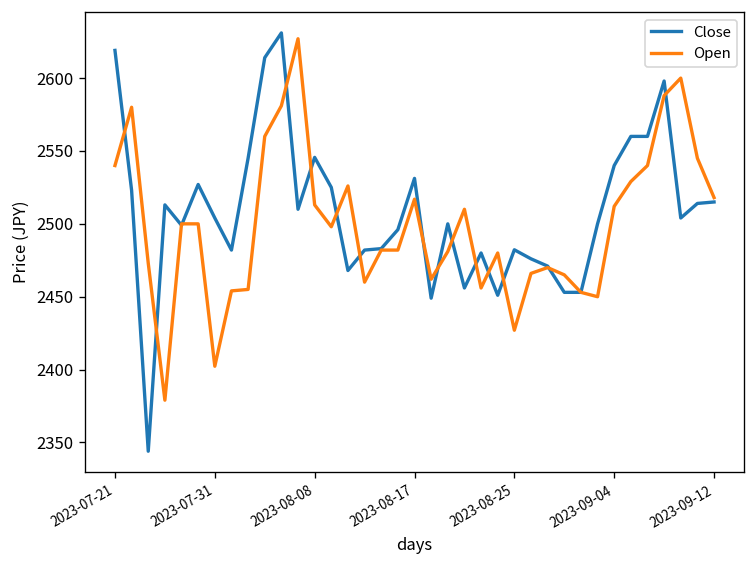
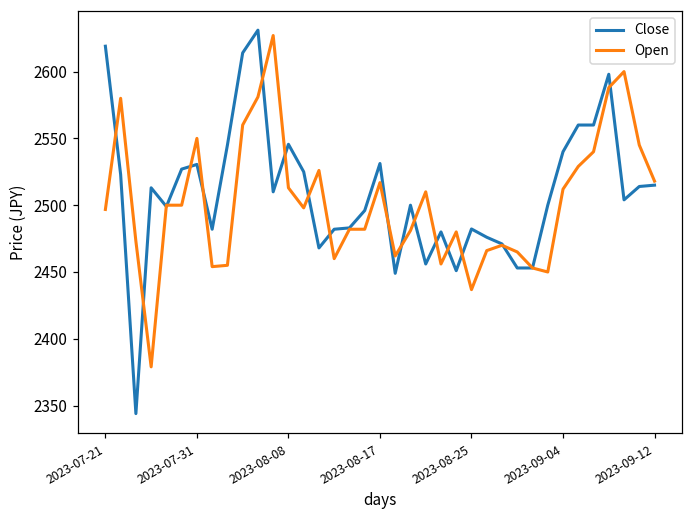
Open, 2023-07-21: 2540 -> 2497
Close, 2023-07-31: 2504 -> 2531
Open, 2023-07-31: 2402 -> 2550
Open, 2023-08-25: 2427 -> 2437
